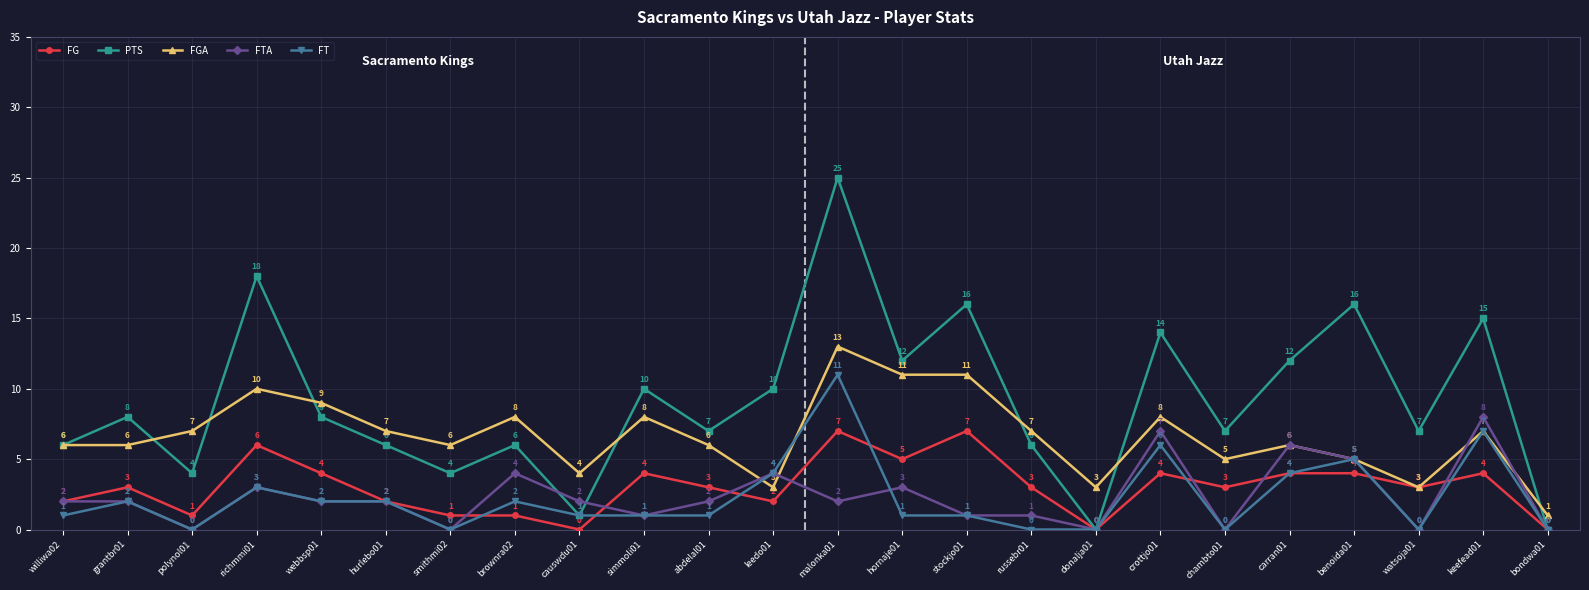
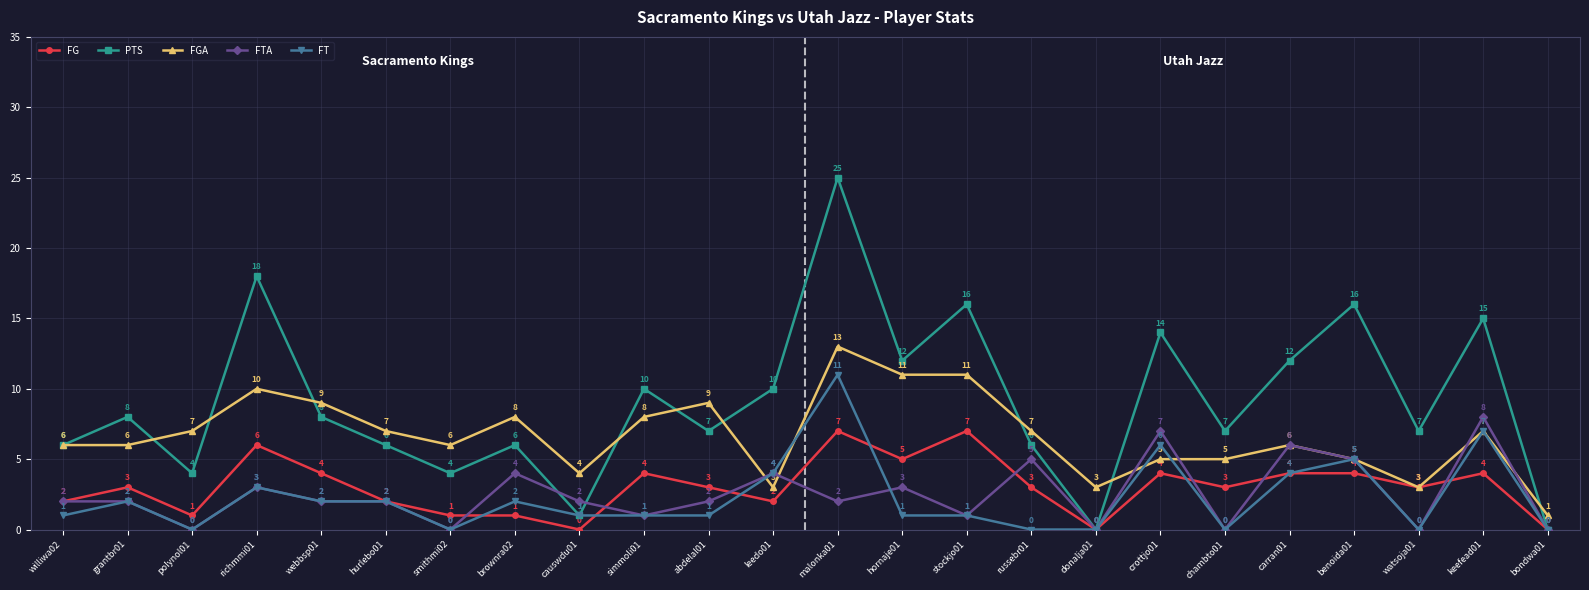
FGA, abdelal01: 6 -> 9
FTA, russebr01: 1 -> 5
FGA, crottjo01: 8 -> 5
